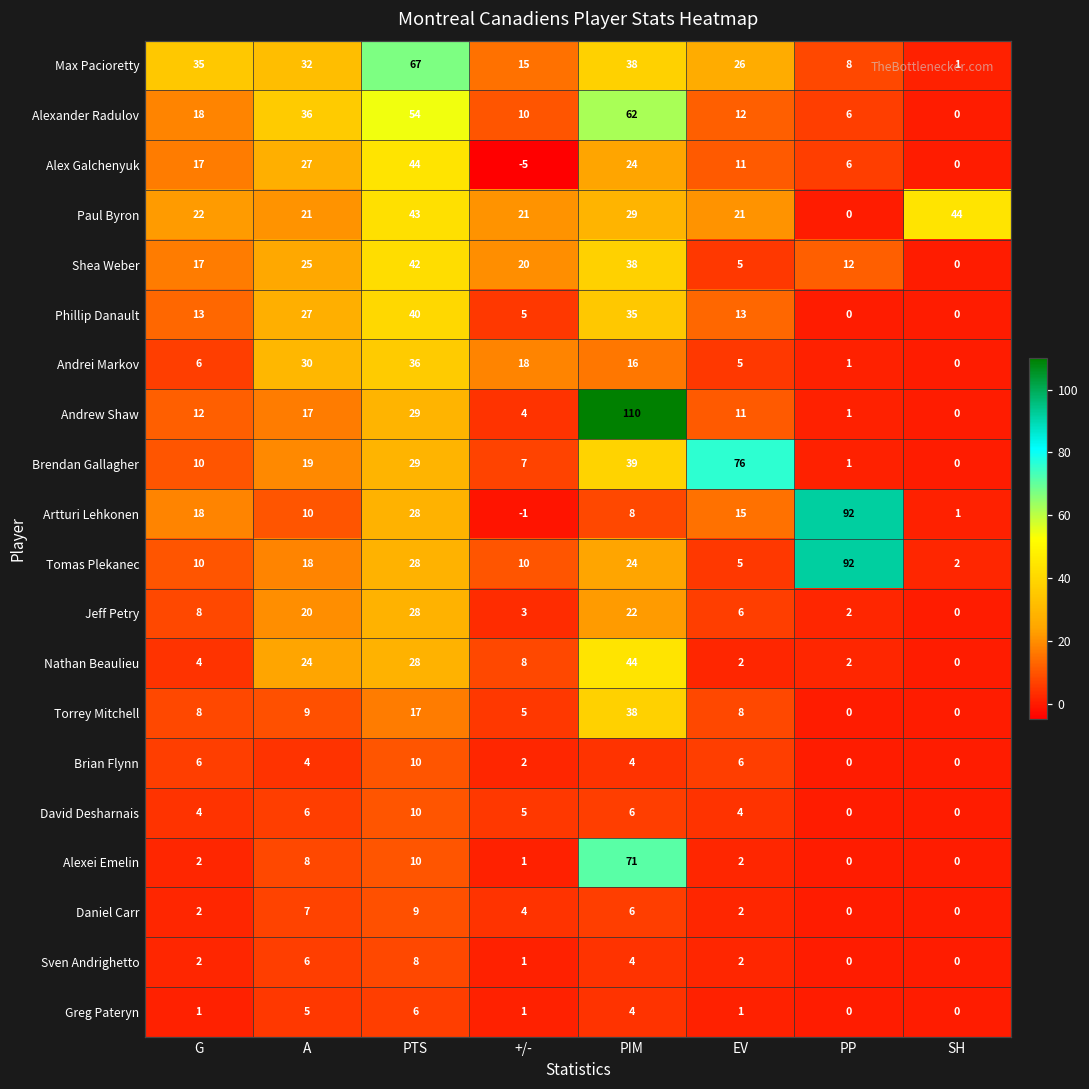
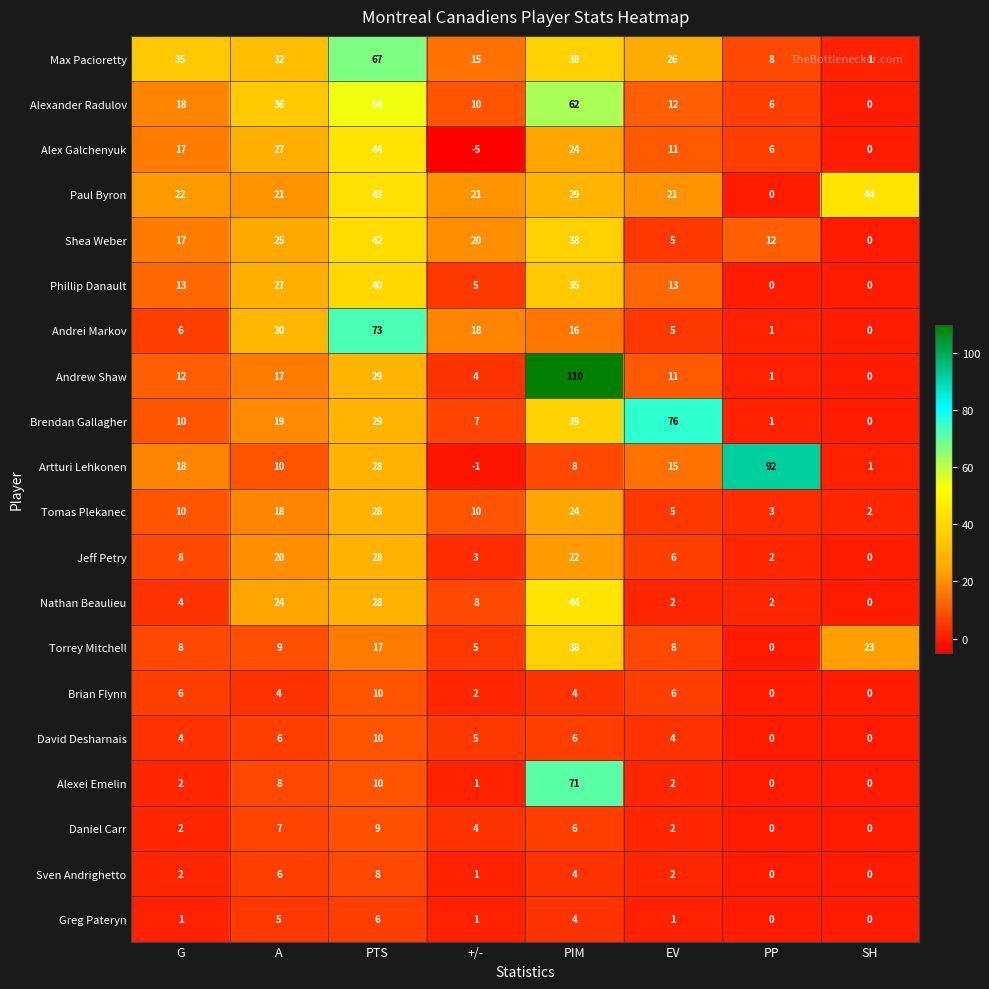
Andrei Markov, PTS: 36 -> 73
Tomas Plekanec, PP: 92 -> 3
Torrey Mitchell, SH: 0 -> 23
